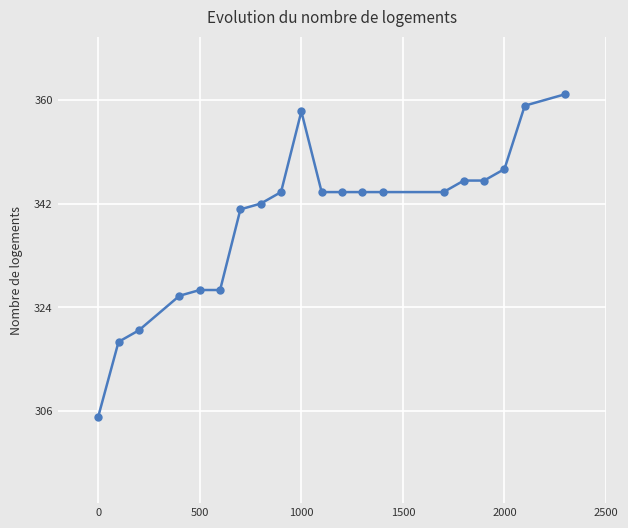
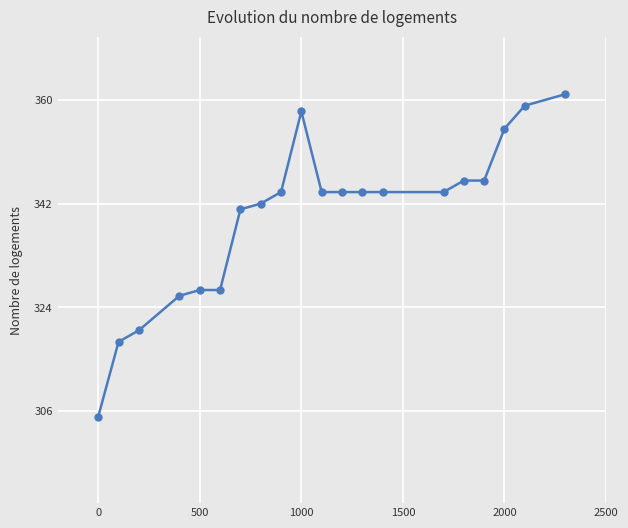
2000: 348 -> 355
